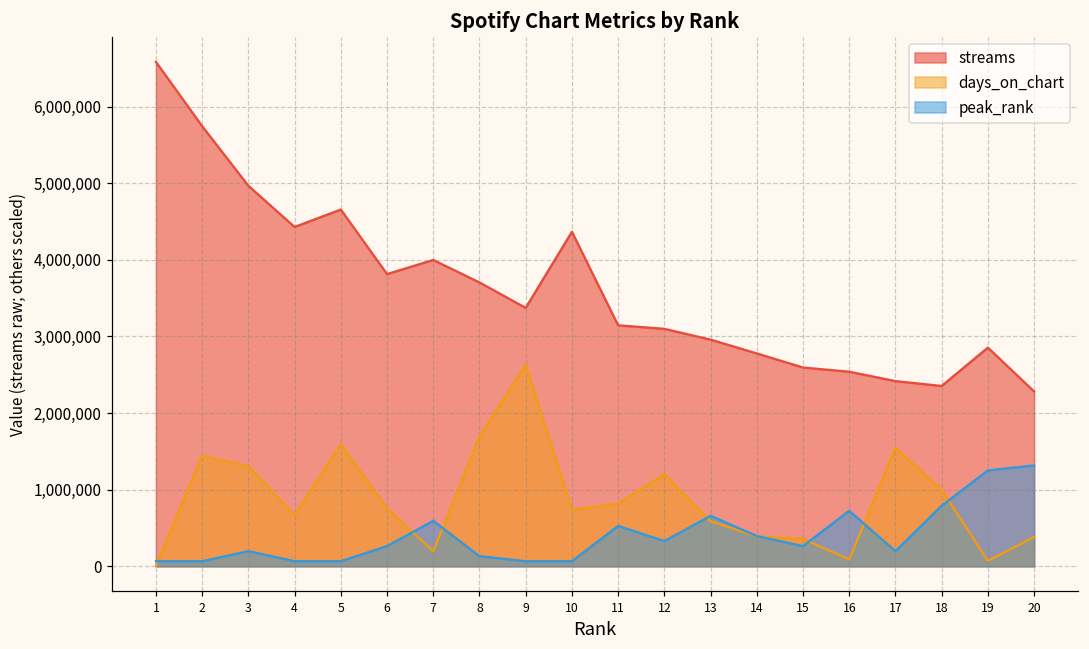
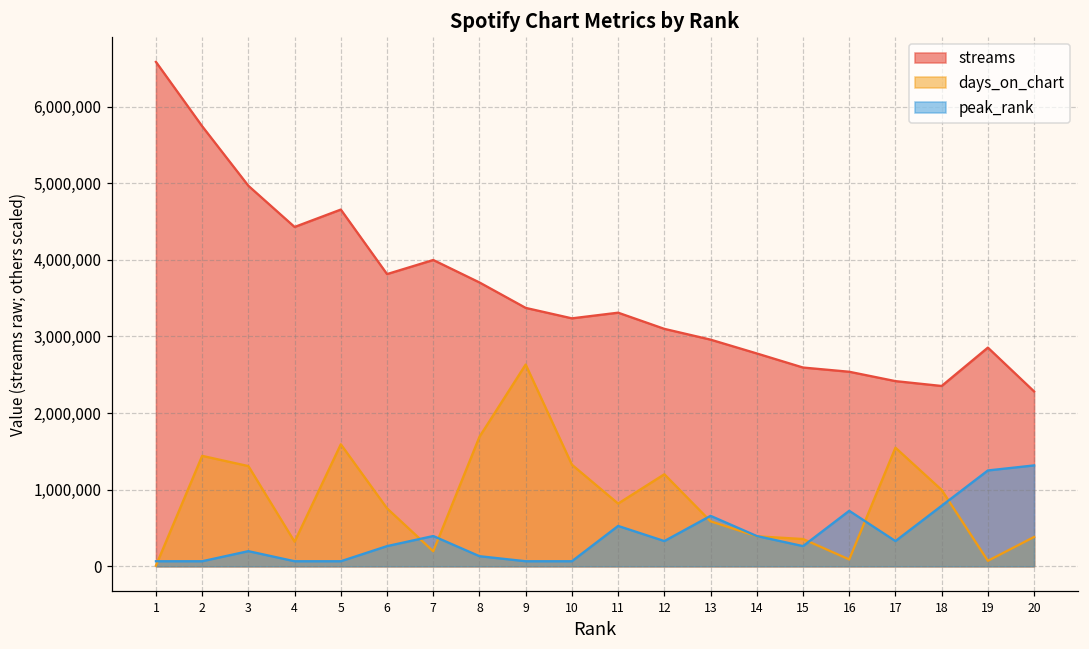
days_on_chart, 4: 700,000 -> 300,000
peak_rank, 7: 600,000 -> 400,000
streams, 10: 4,400,000 -> 3,200,000
days_on_chart, 10: 700,000 -> 1,300,000
streams, 11: 3,100,000 -> 3,300,000
peak_rank, 17: 200,000 -> 300,000
